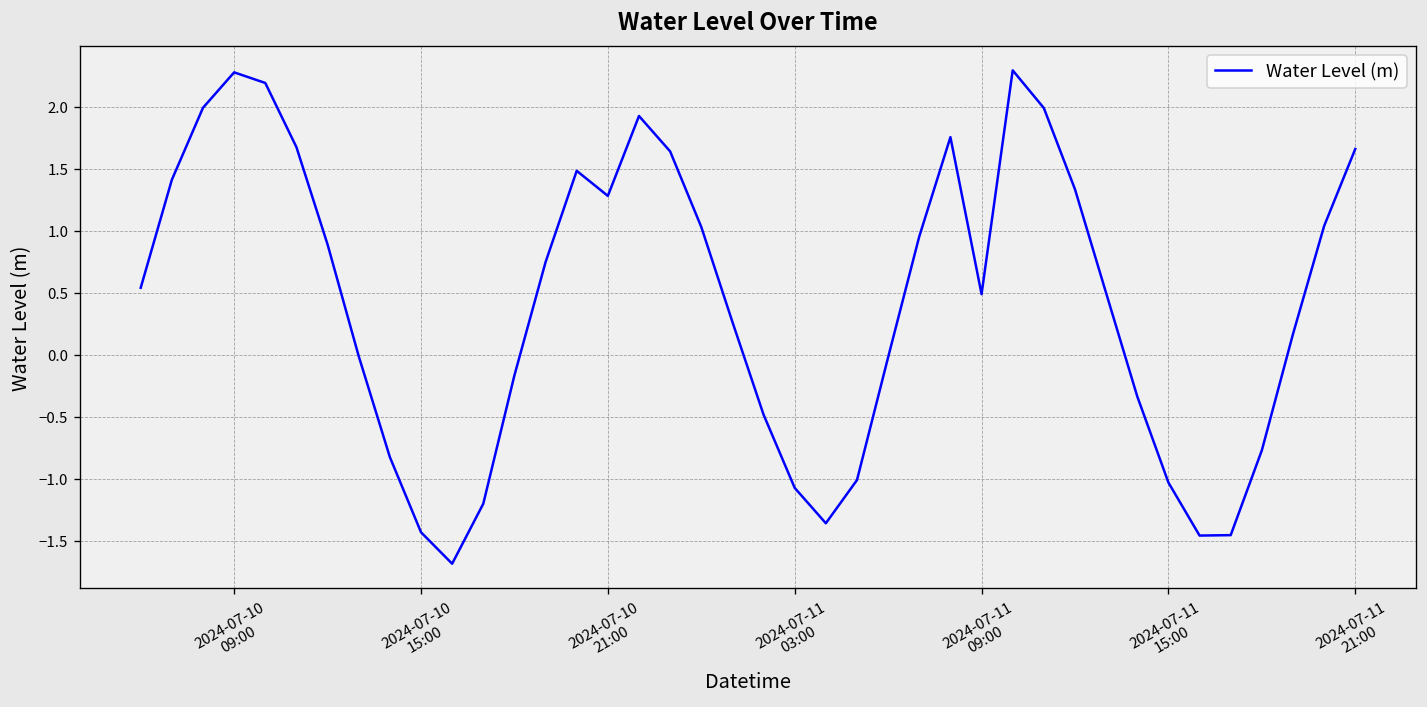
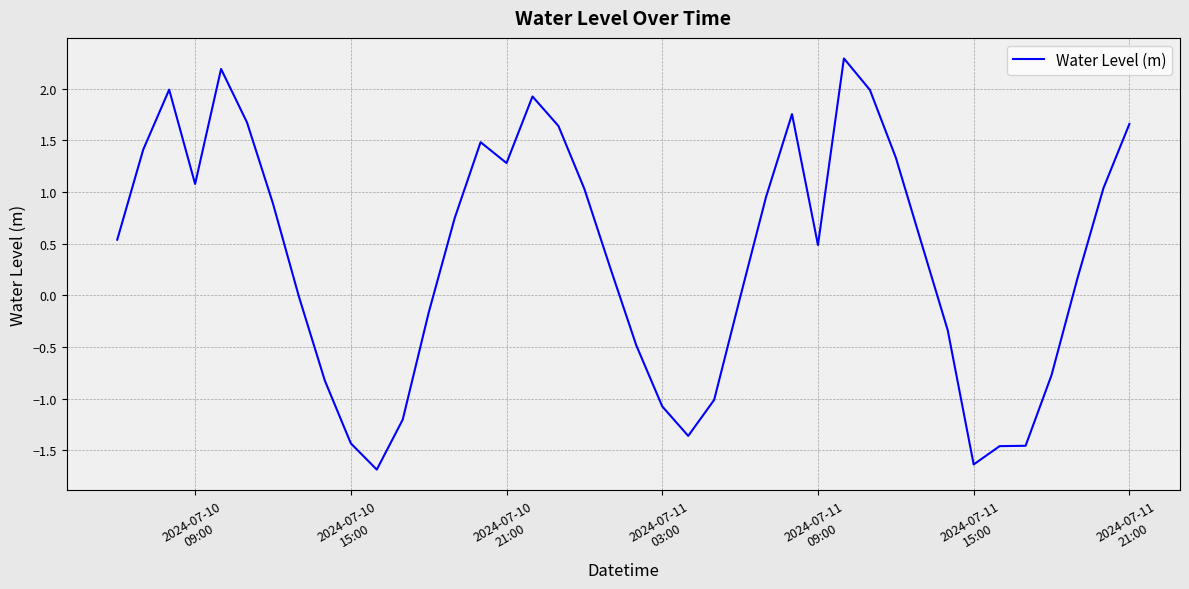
2024-07-10 09:00: 2.28 -> 1.08
2024-07-11 15:00: -1.03 -> -1.64
